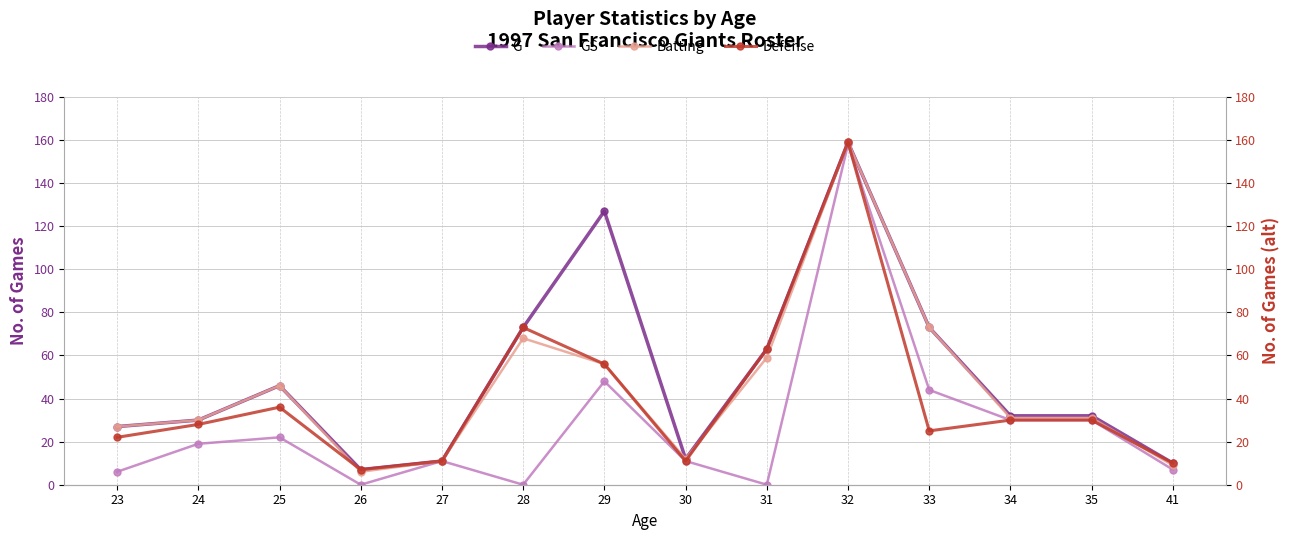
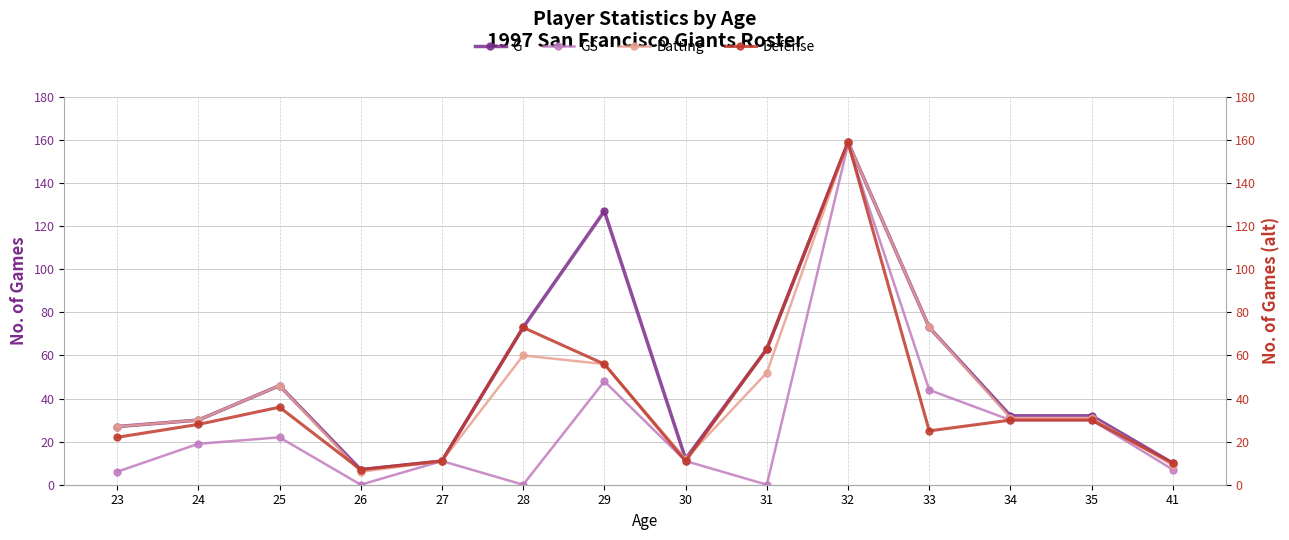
Batting, 28: 68 -> 60
Batting, 31: 59 -> 52
